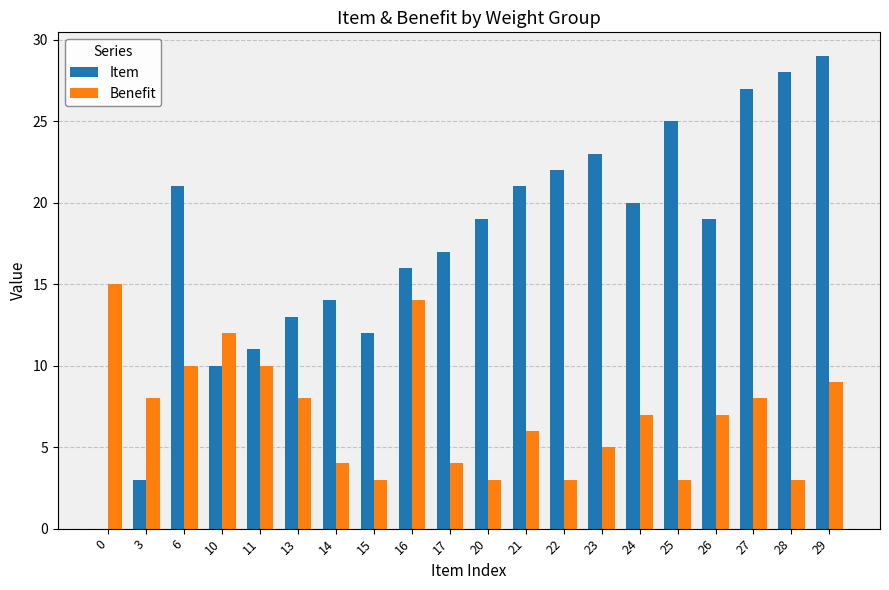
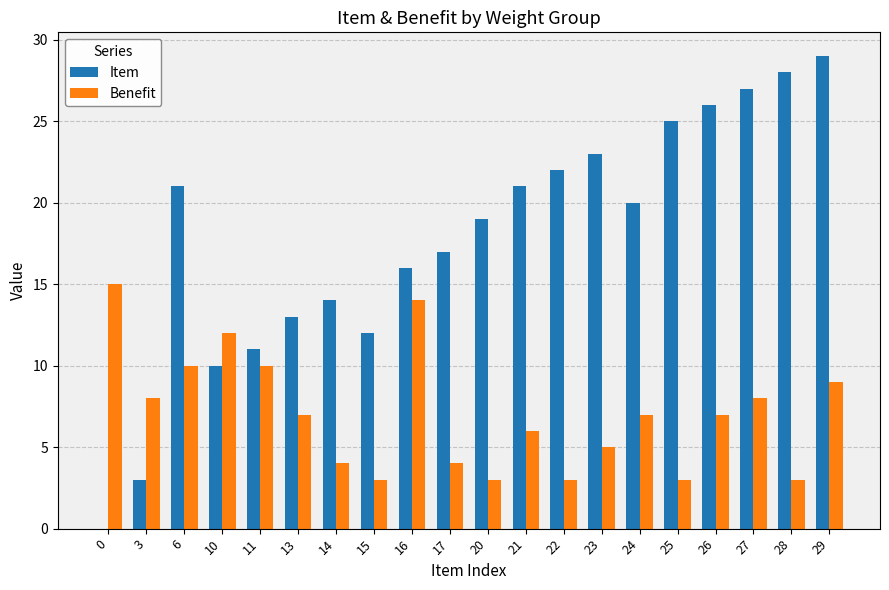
Benefit, 13: 8 -> 7
Item, 26: 19 -> 26
